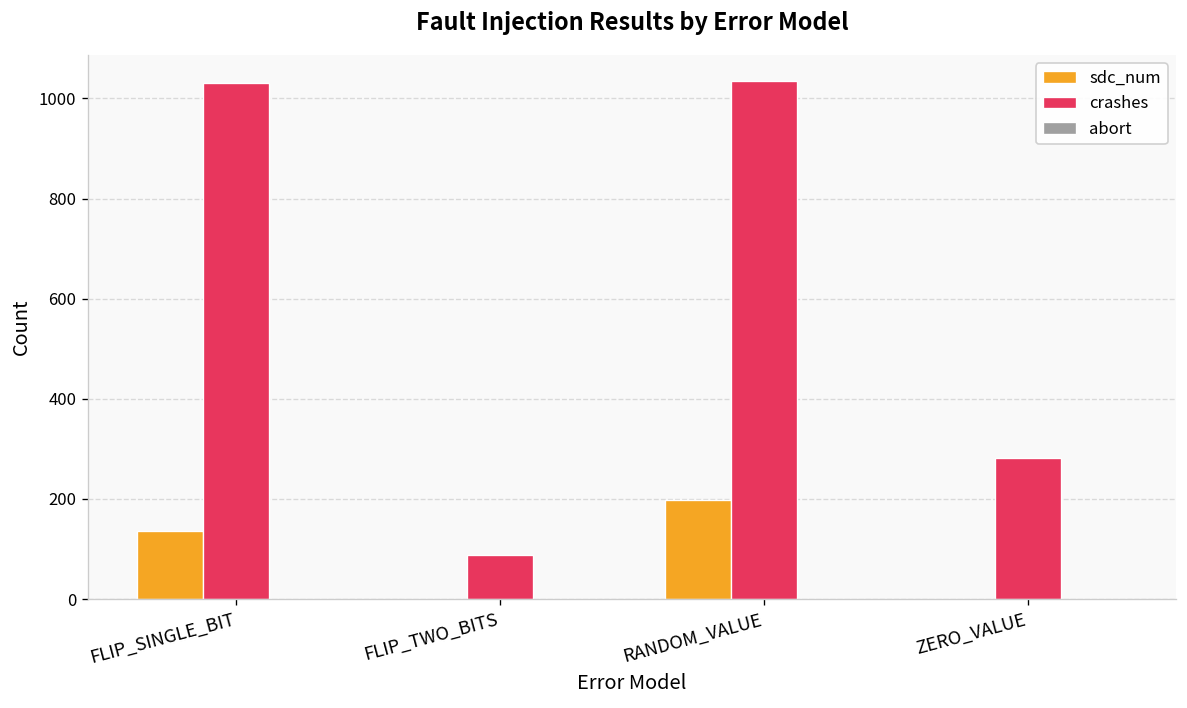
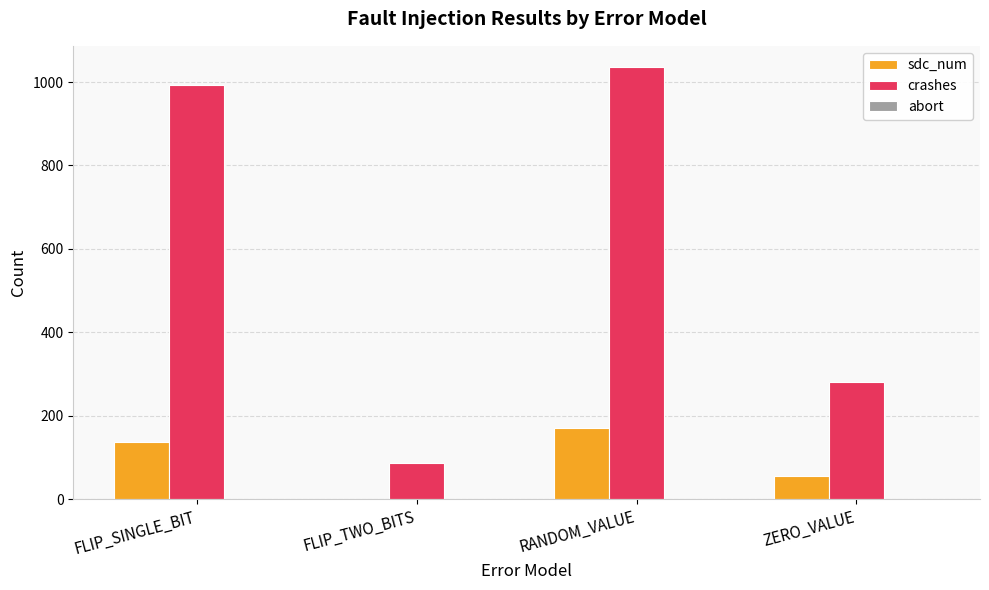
crashes, FLIP_SINGLE_BIT: 1030 -> 990
sdc_num, RANDOM_VALUE: 200 -> 170
sdc_num, ZERO_VALUE: 0 -> 60
